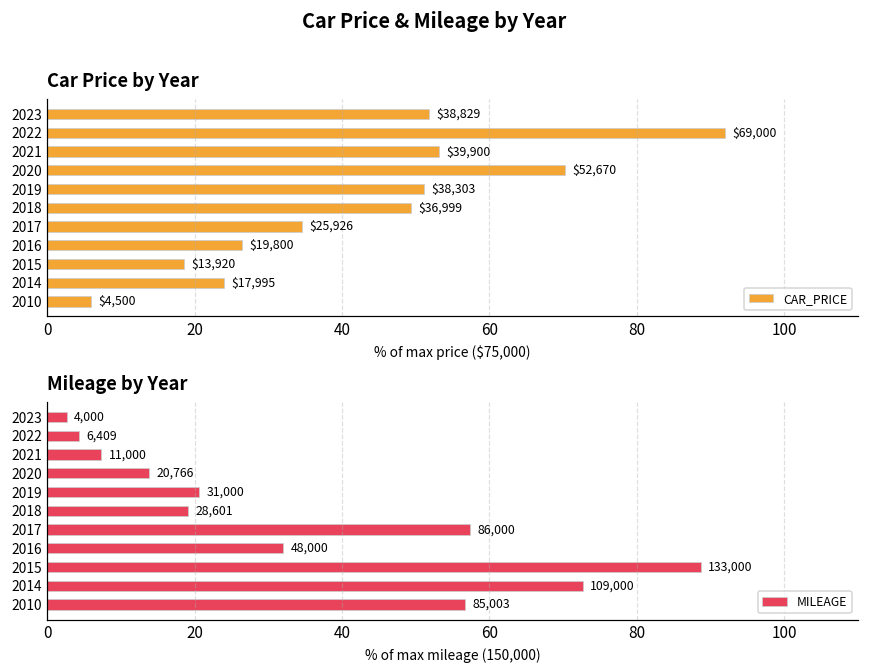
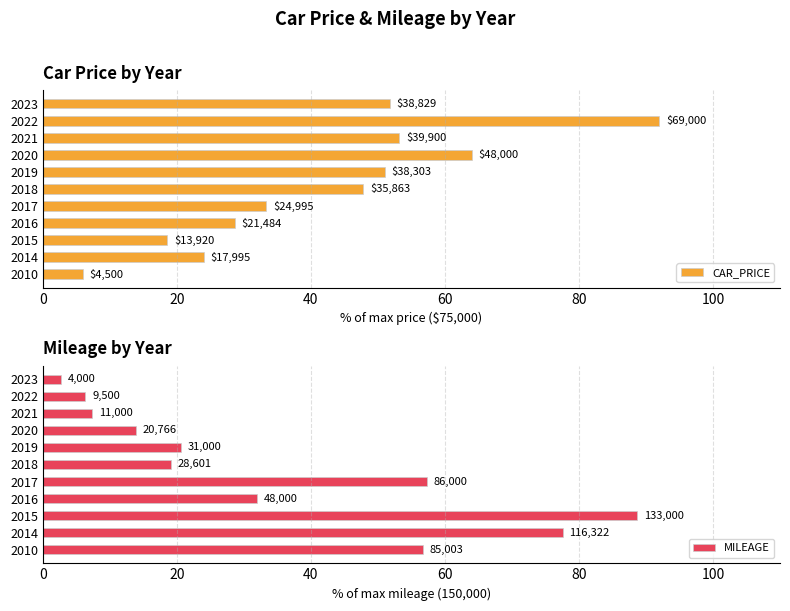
Car Price by Year, 2020: $52,670 -> $48,000
Car Price by Year, 2018: $36,999 -> $35,863
Car Price by Year, 2017: $25,926 -> $24,995
Car Price by Year, 2016: $19,800 -> $21,484
Mileage by Year, 2022: 6,409 -> 9,500
Mileage by Year, 2014: 109,000 -> 116,322
